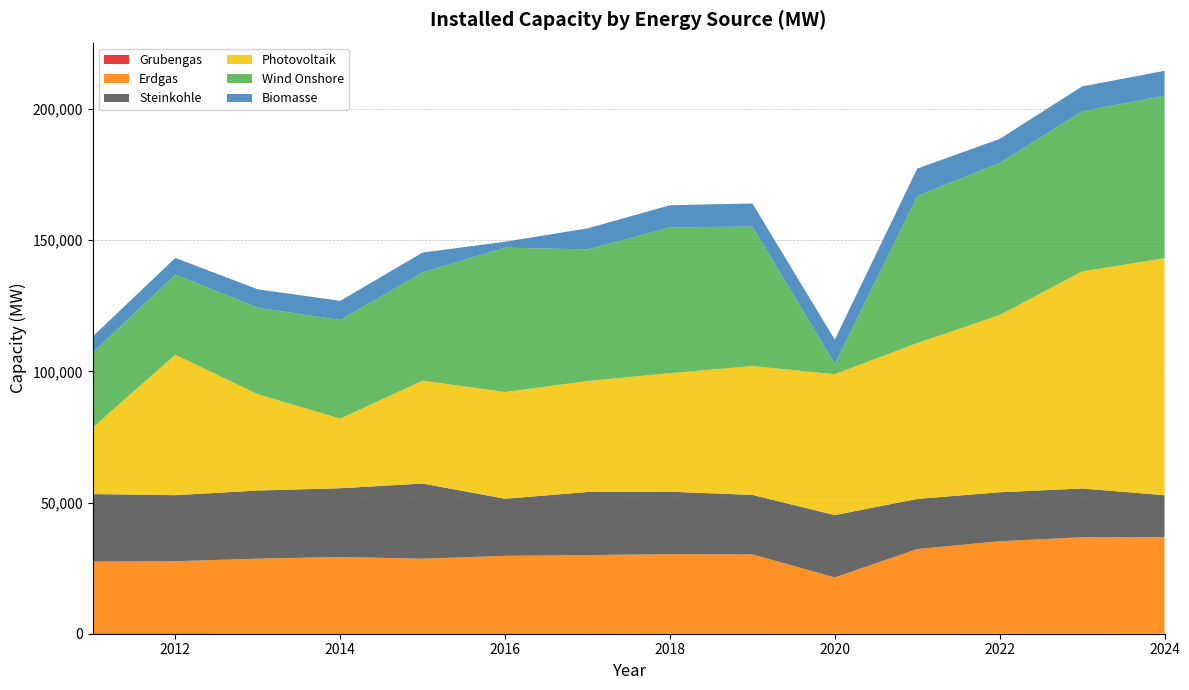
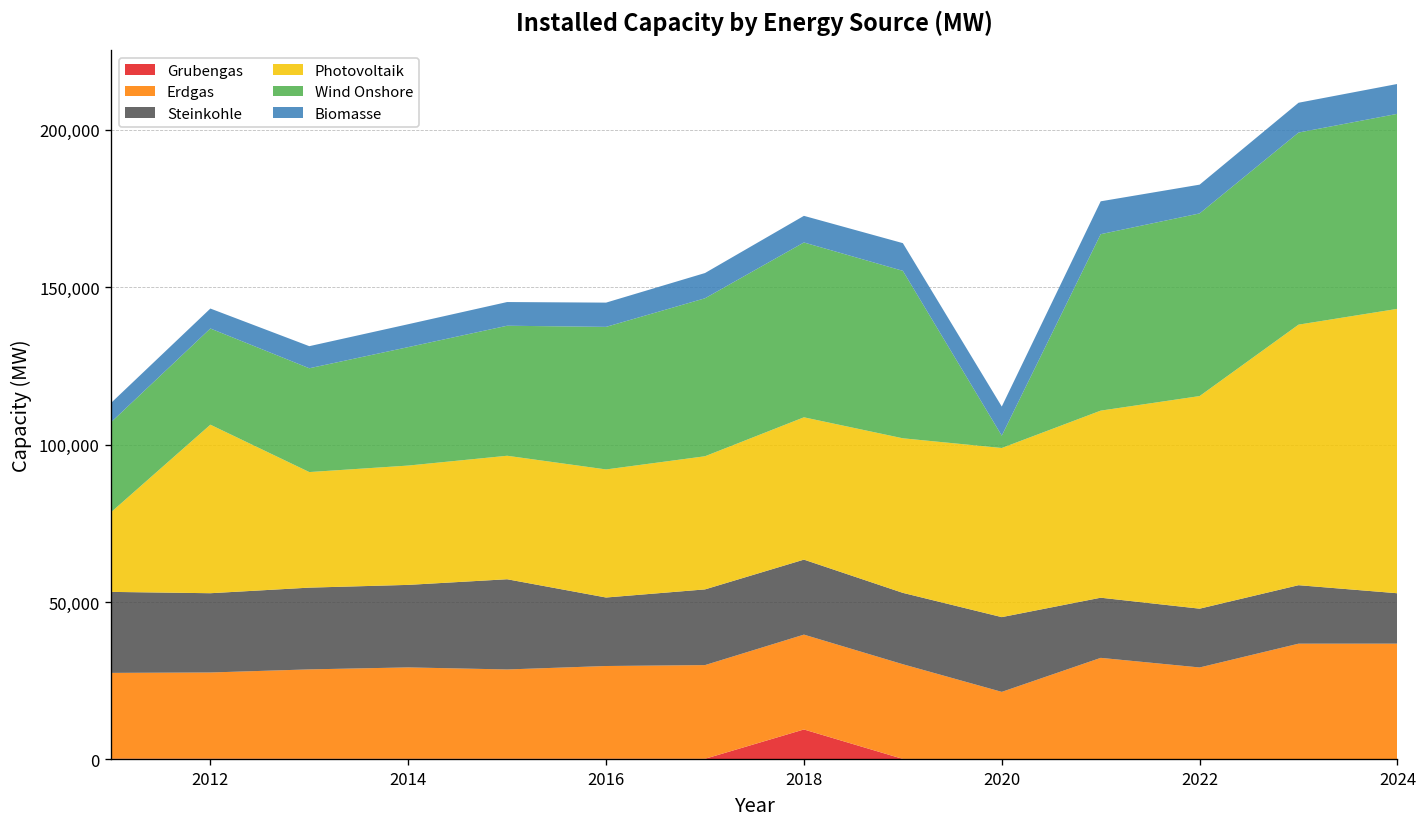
Photovoltaik, 2014: 27,000 -> 38,000
Wind Onshore, 2016: 55,000 -> 45,000
Biomasse, 2016: 2,000 -> 8,000
Grubengas, 2018: 0 -> 10,000
Erdgas, 2022: 35,000 -> 29,000
